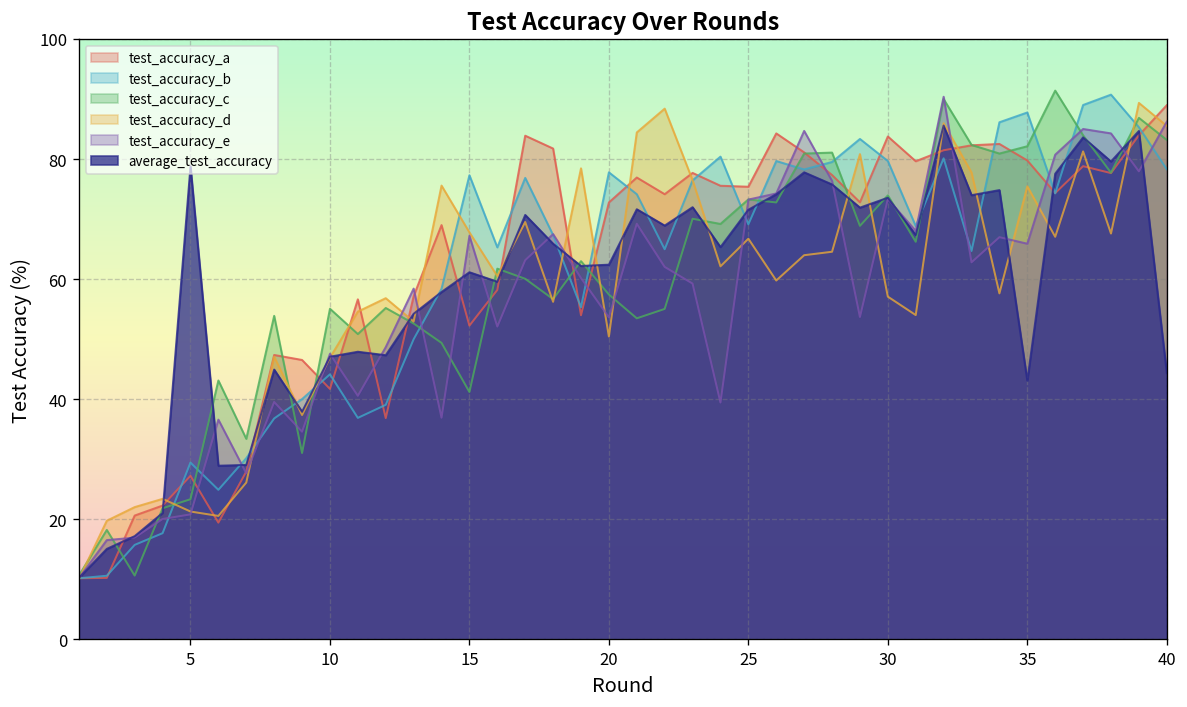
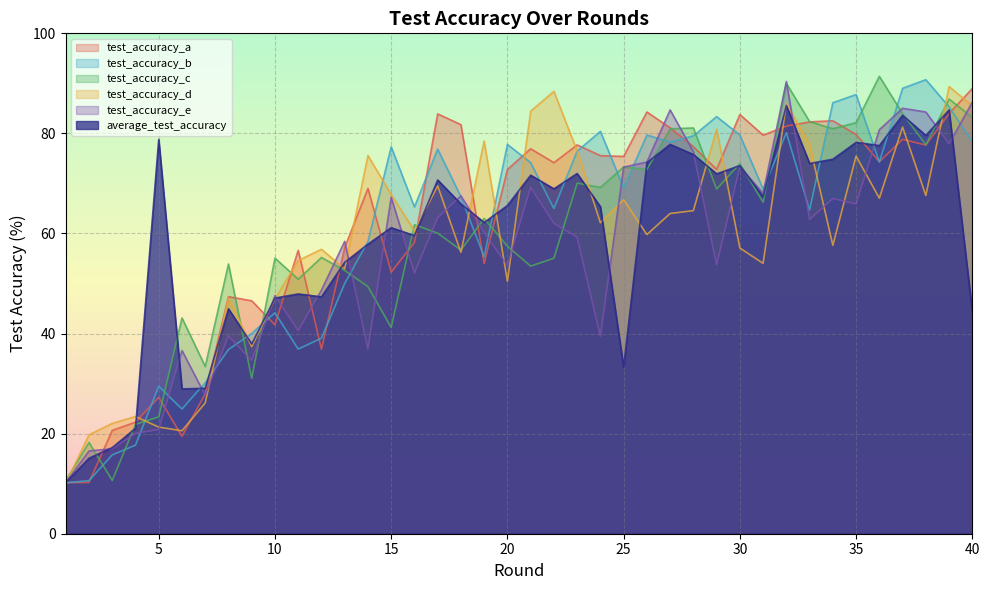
average_test_accuracy, 20: 62 -> 66
average_test_accuracy, 25: 72 -> 33
average_test_accuracy, 35: 43 -> 78
